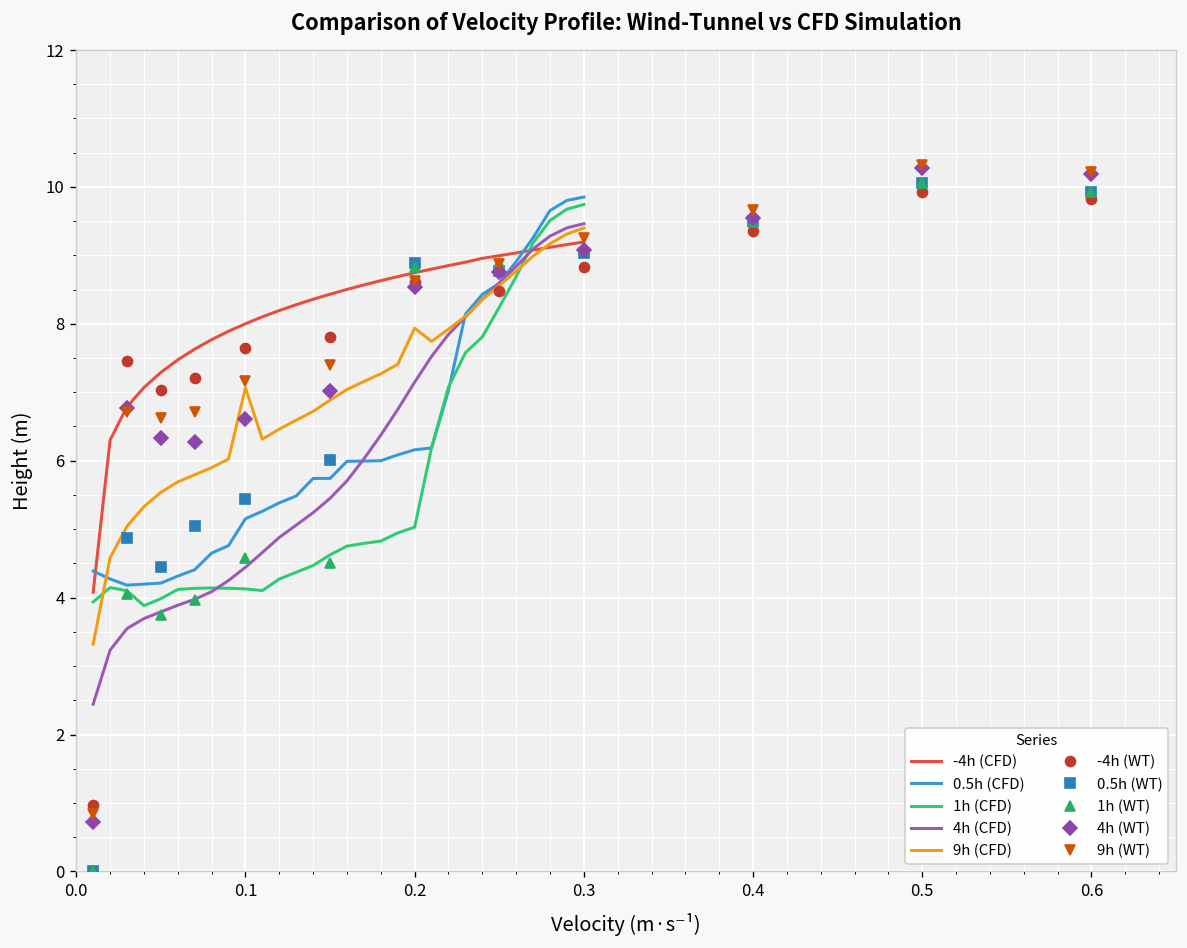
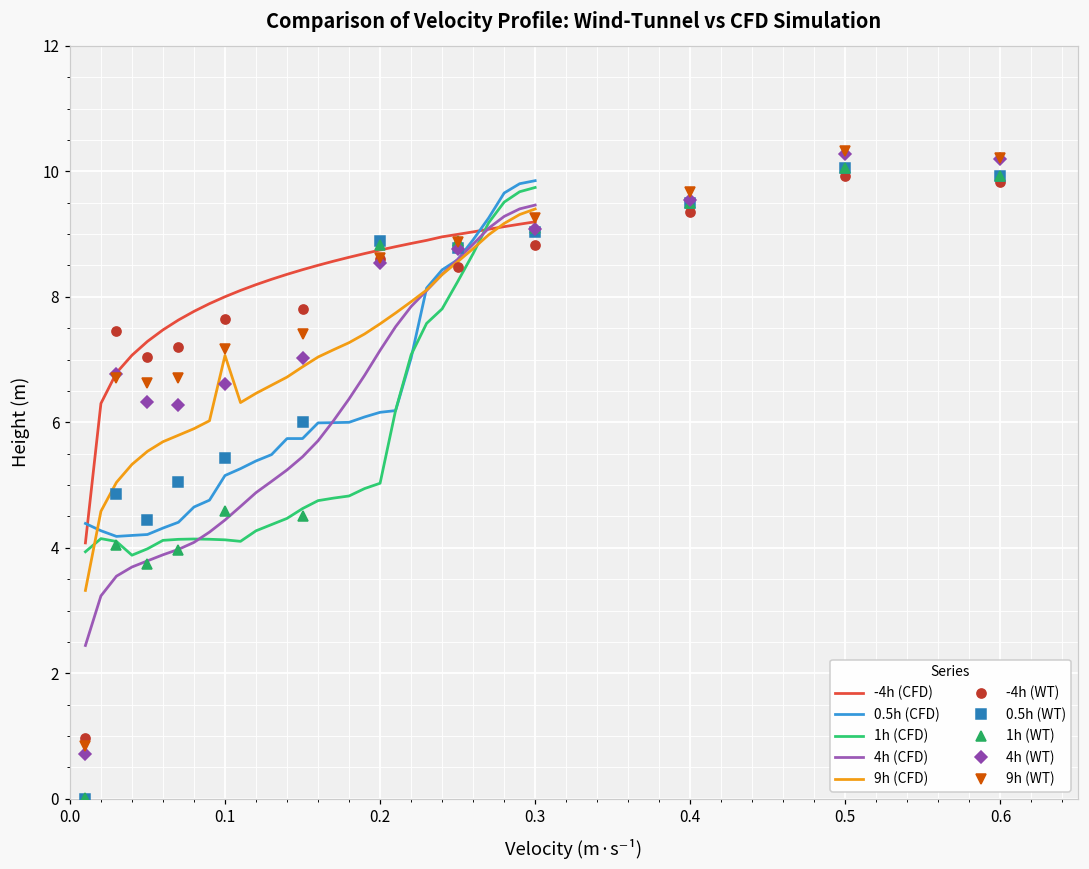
9h (CFD), 0.2: 7.9 -> 7.6
